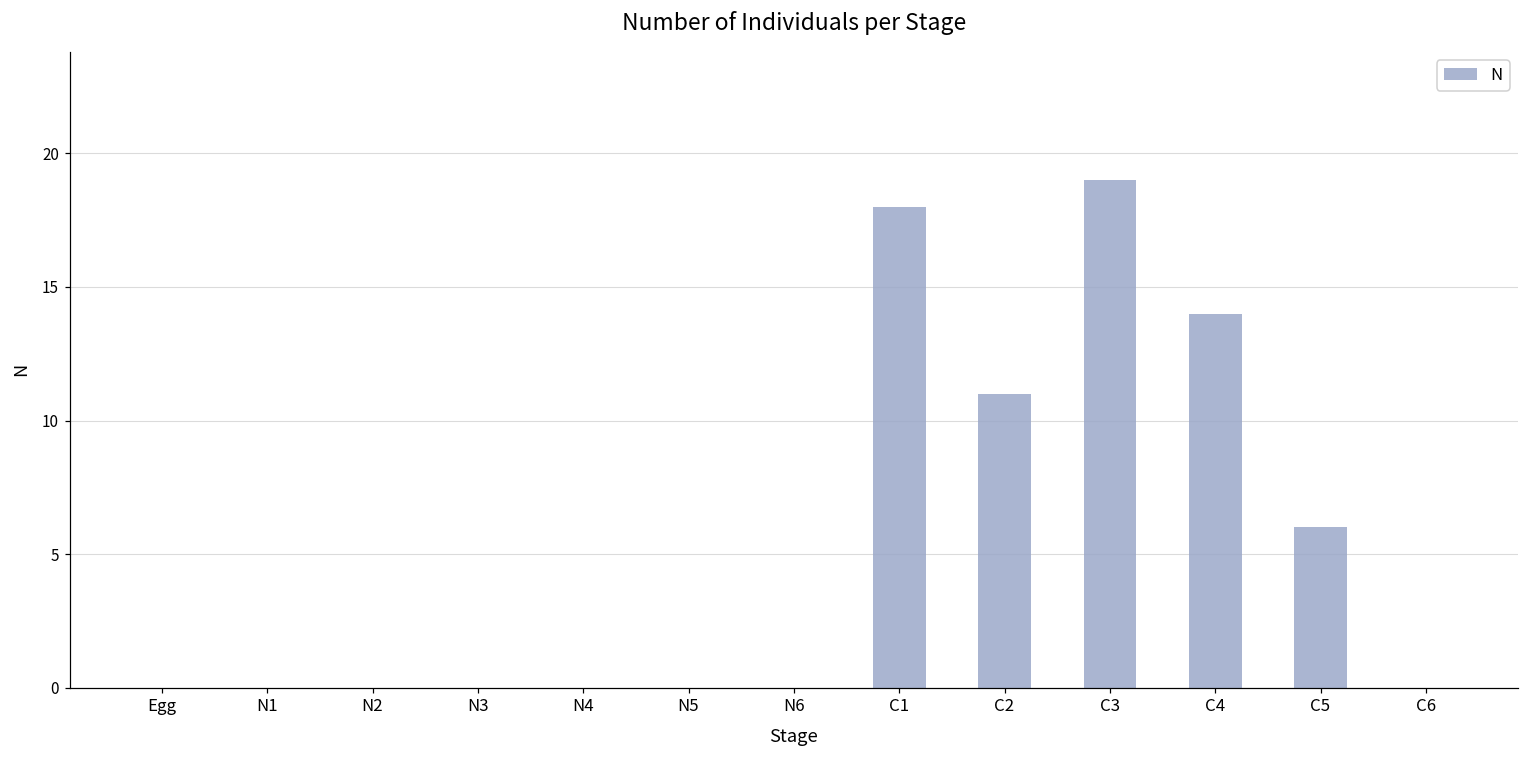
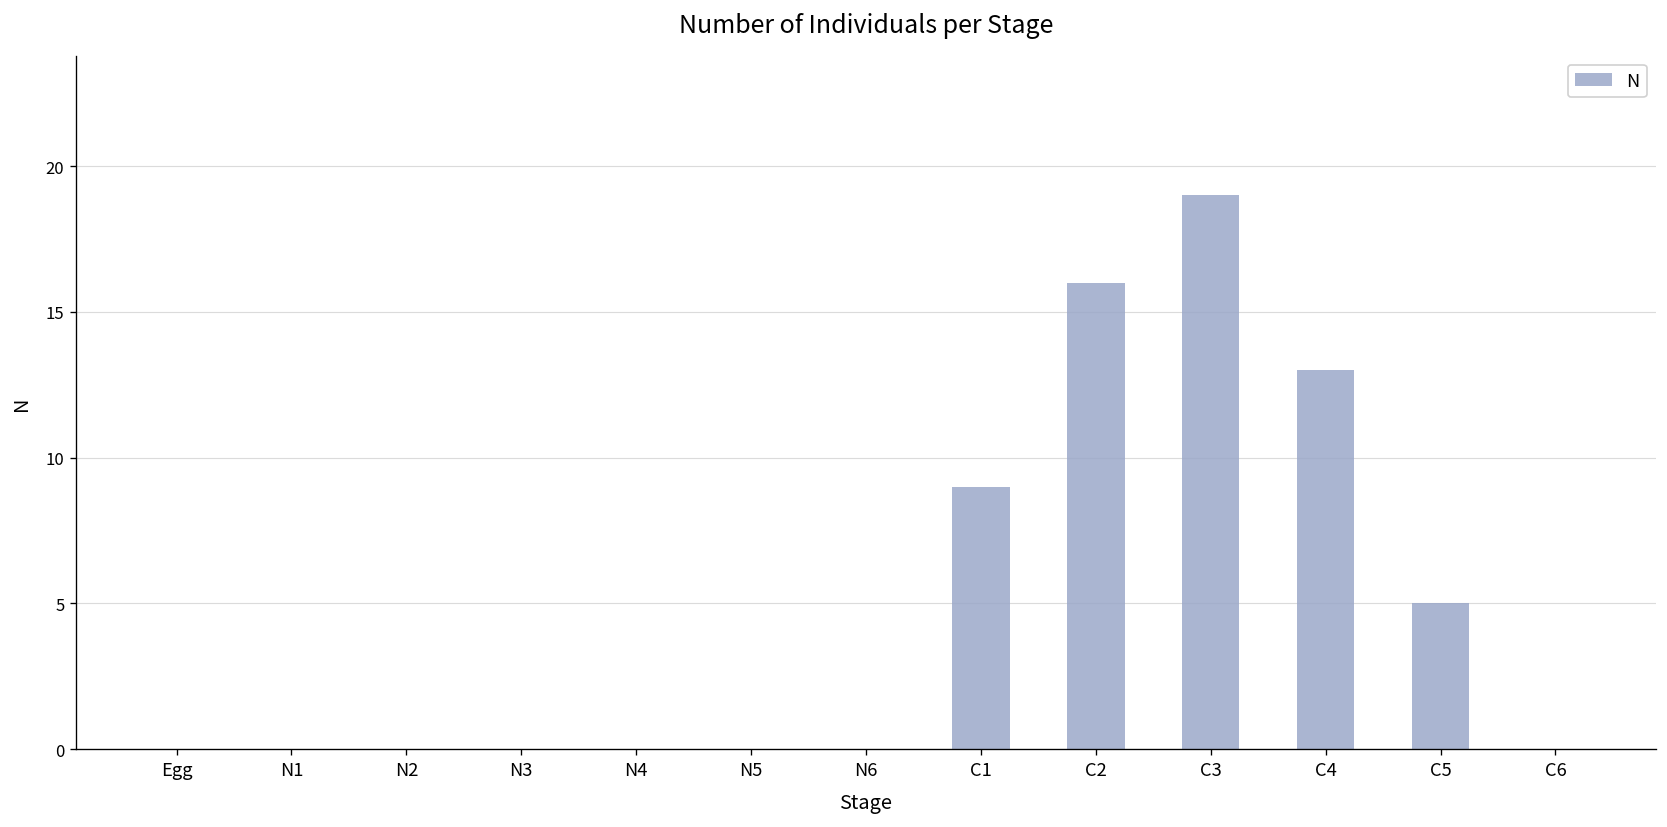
C1: 18 -> 9
C2: 11 -> 16
C4: 14 -> 13
C5: 6 -> 5
